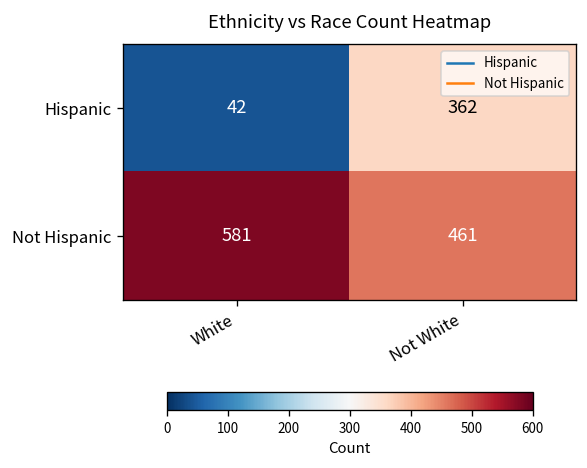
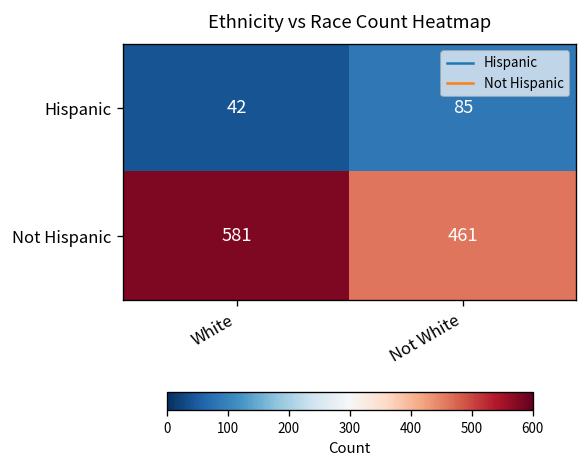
Hispanic, Not White: 362 -> 85
